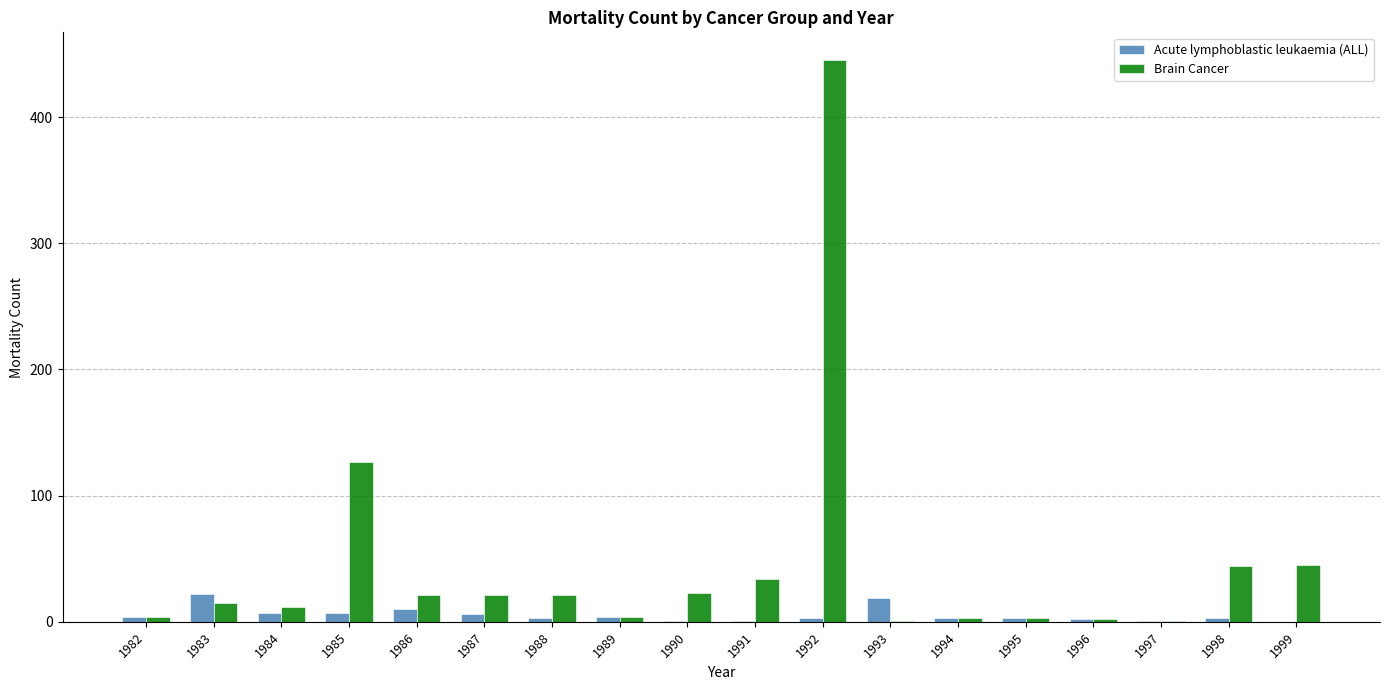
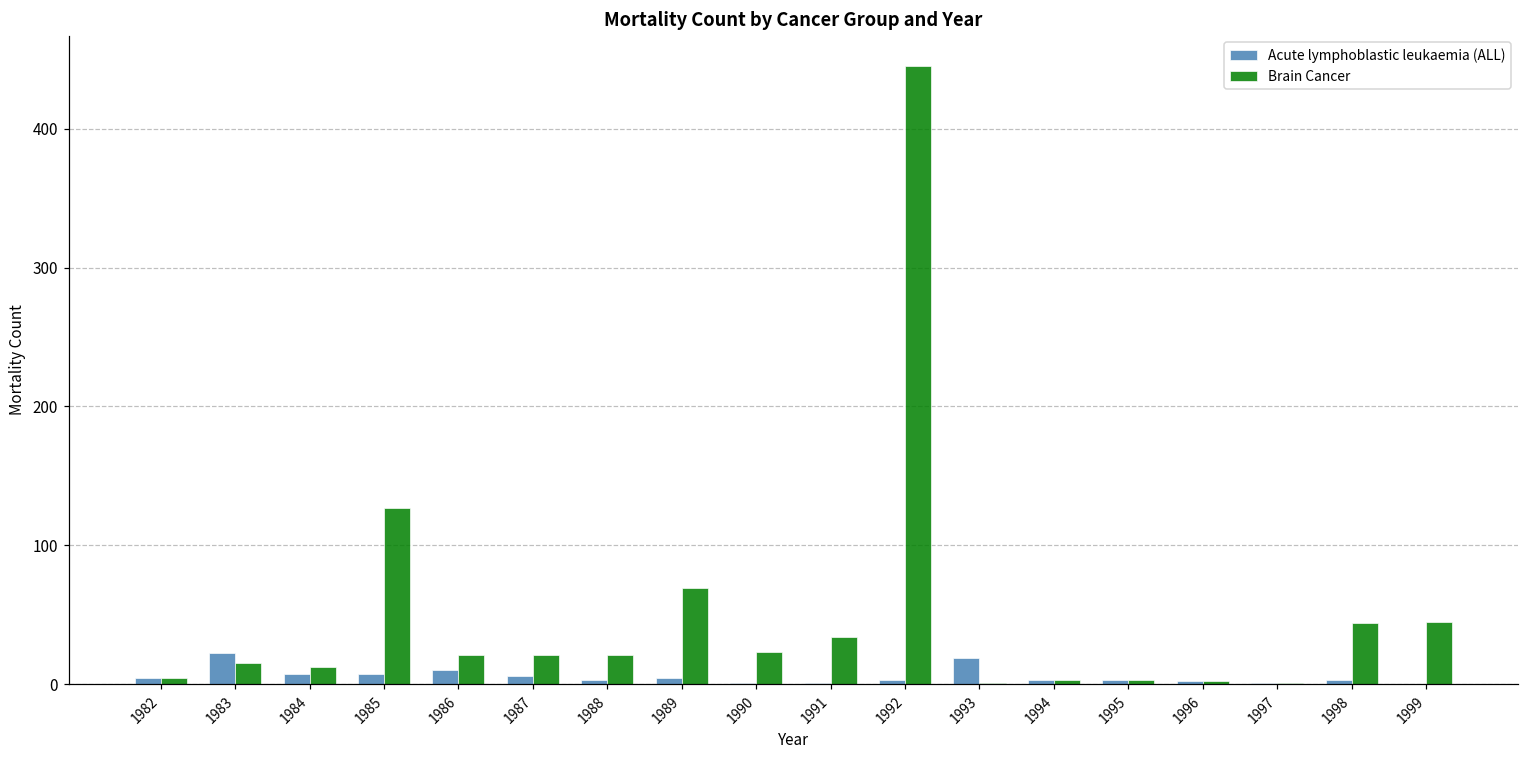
Brain Cancer, 1989: 4 -> 69
